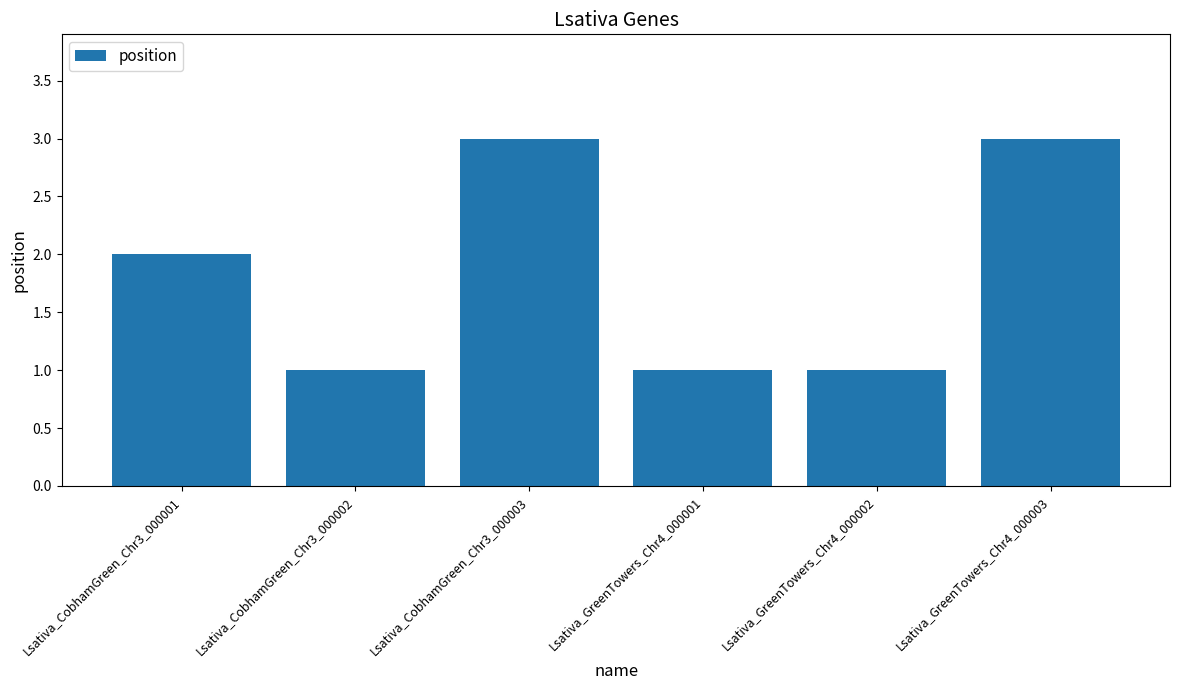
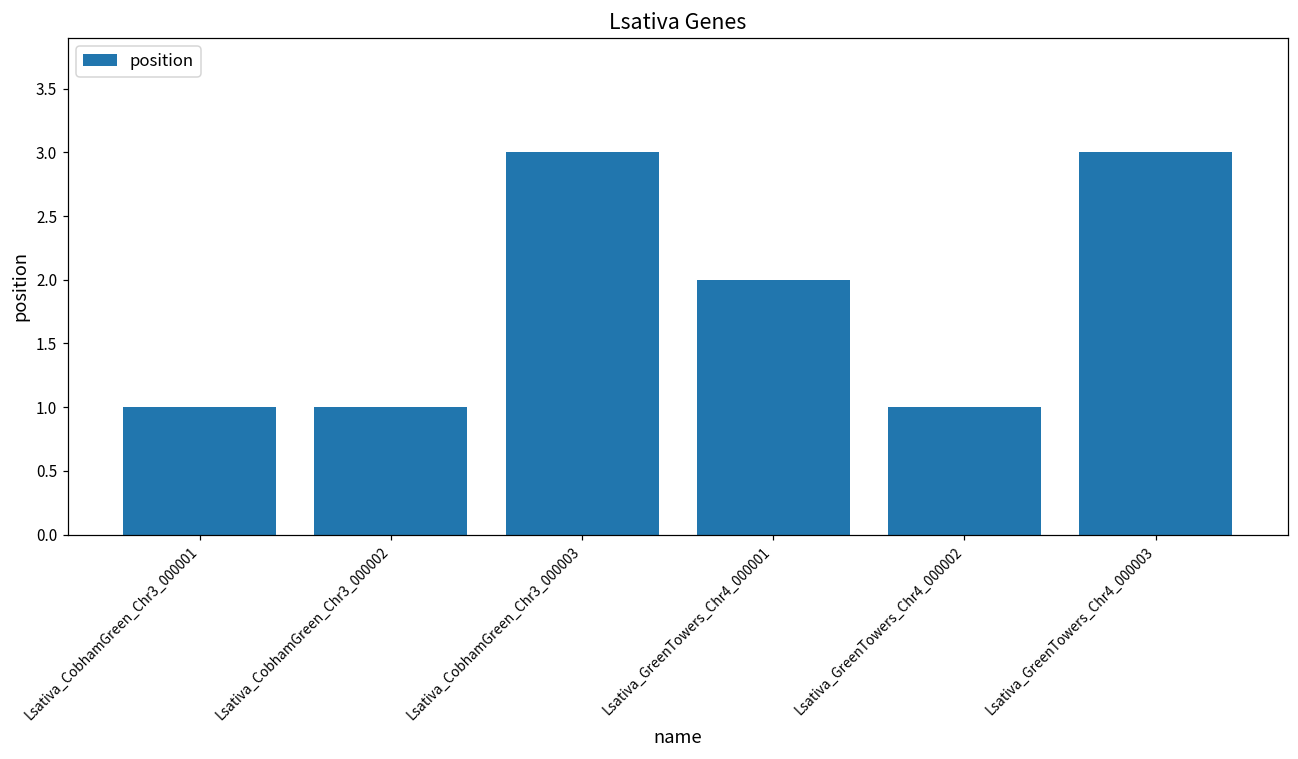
Lsativa_CobhamGreen_Chr3_000001: 2 -> 1
Lsativa_GreenTowers_Chr4_000001: 1 -> 2
